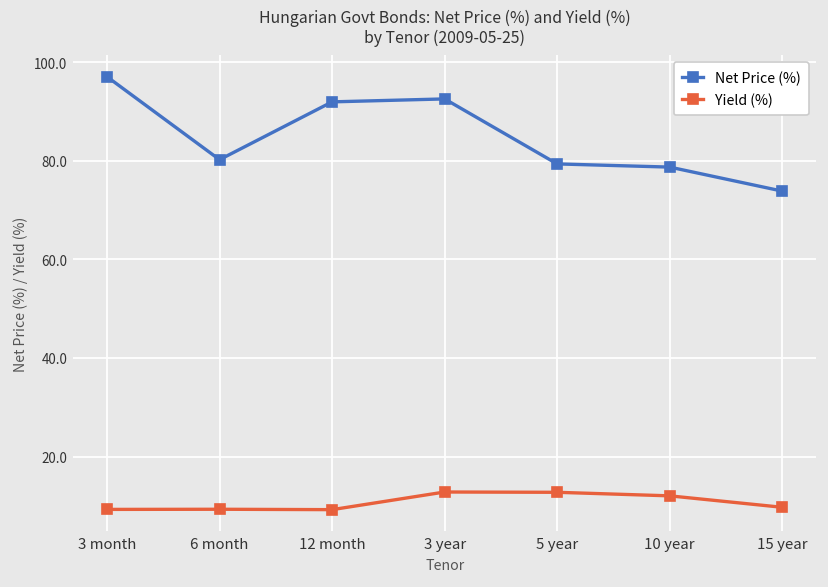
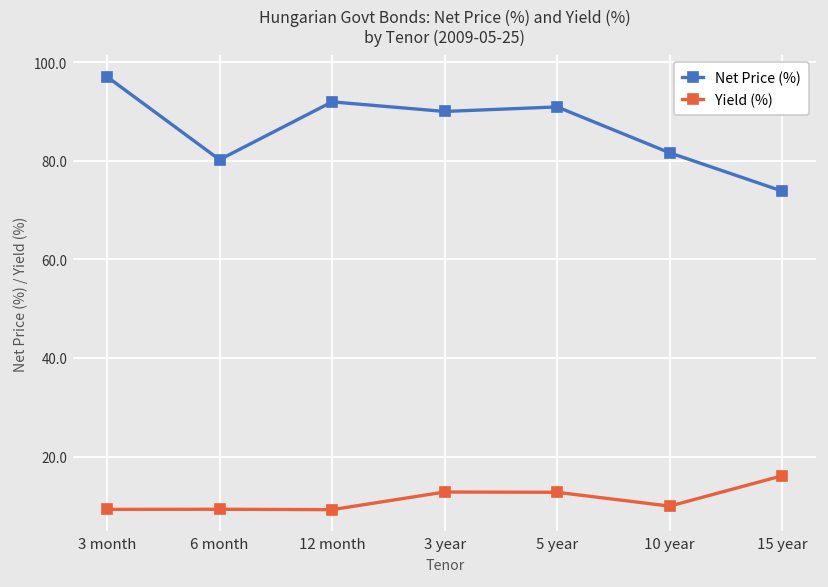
Net Price (%), 3 year: 93 -> 90
Net Price (%), 5 year: 79 -> 91
Net Price (%), 10 year: 79 -> 82
Yield (%), 10 year: 12 -> 10
Yield (%), 15 year: 10 -> 16
